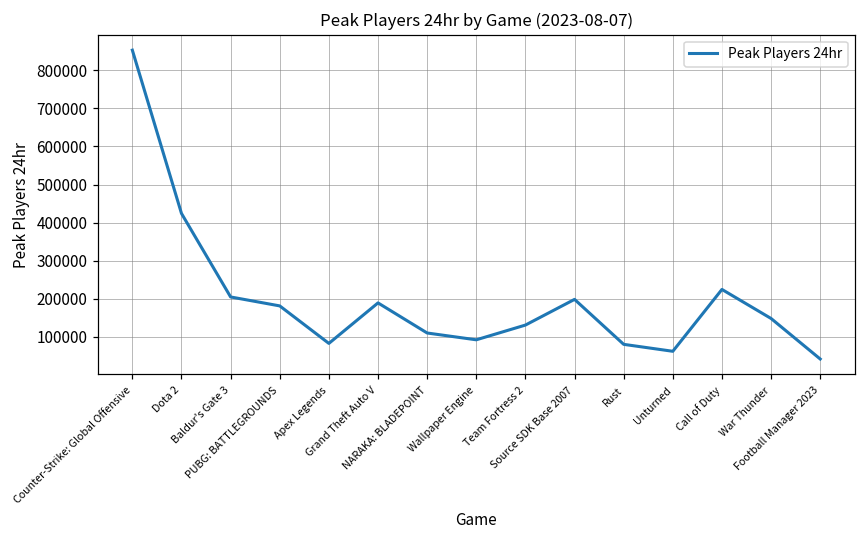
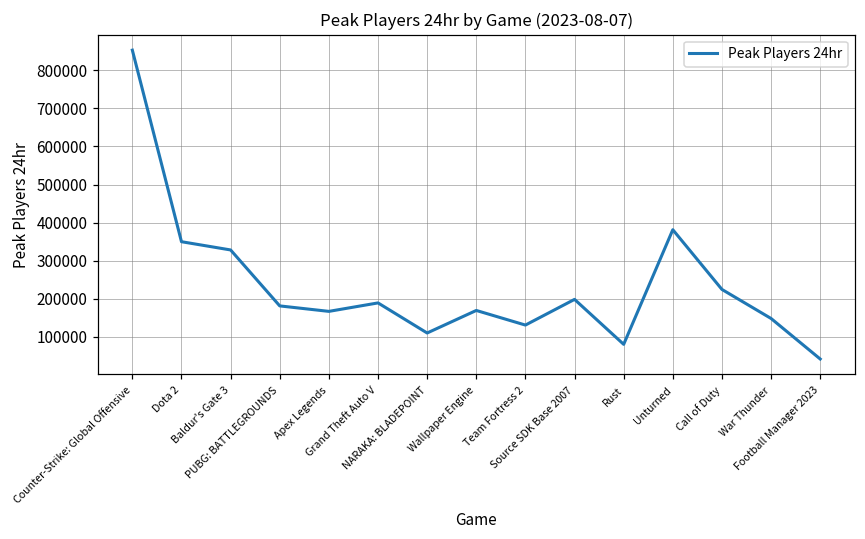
Dota 2: 420000 -> 350000
Baldur's Gate 3: 200000 -> 330000
Apex Legends: 80000 -> 170000
Wallpaper Engine: 90000 -> 170000
Unturned: 60000 -> 380000
